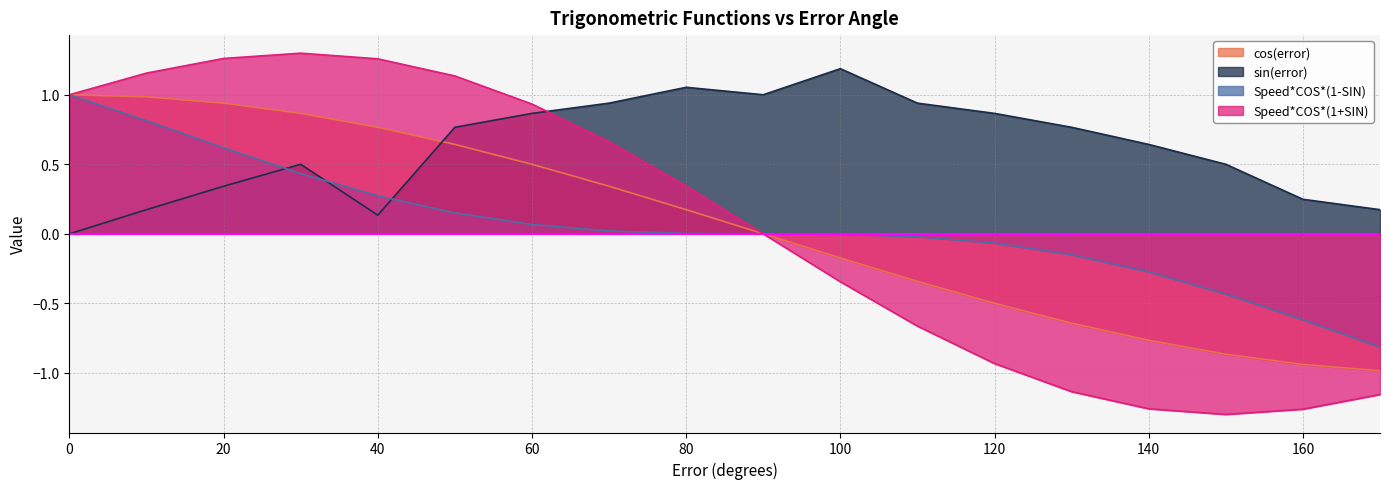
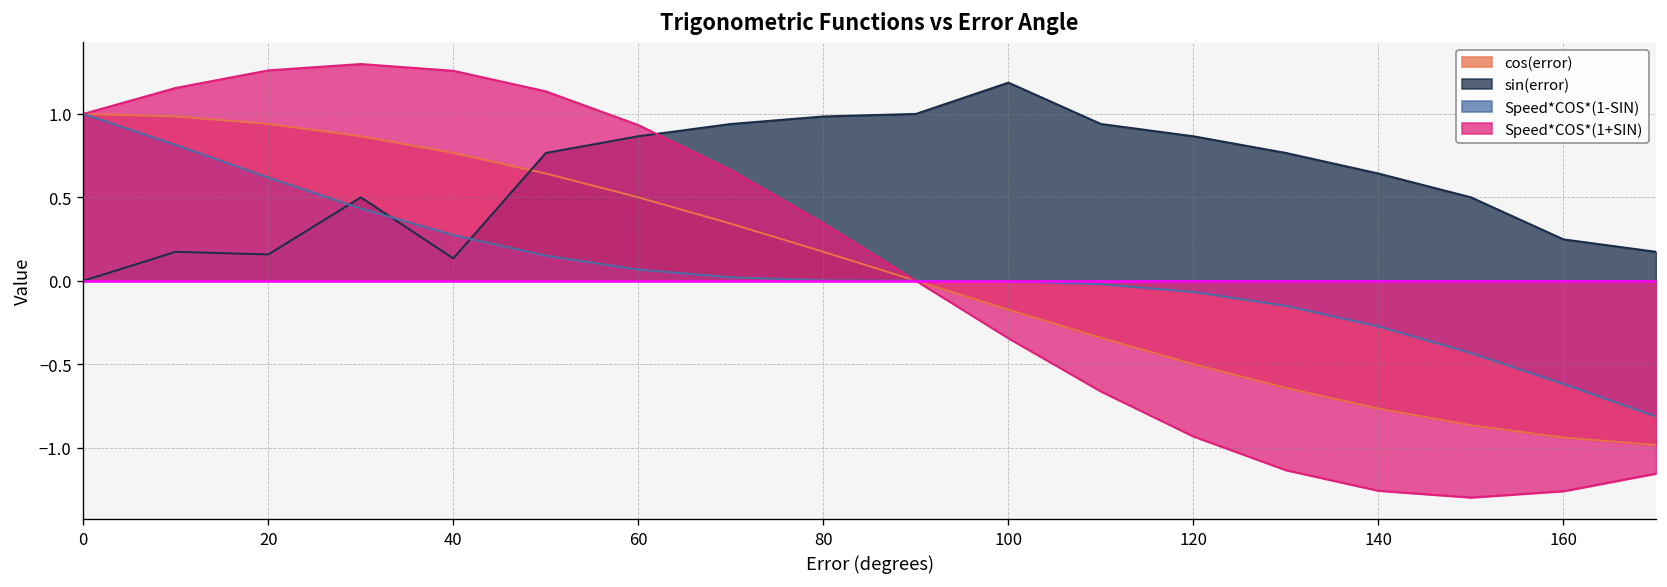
sin(error), 20: 0.34 -> 0.16
sin(error), 80: 1.05 -> 0.98
